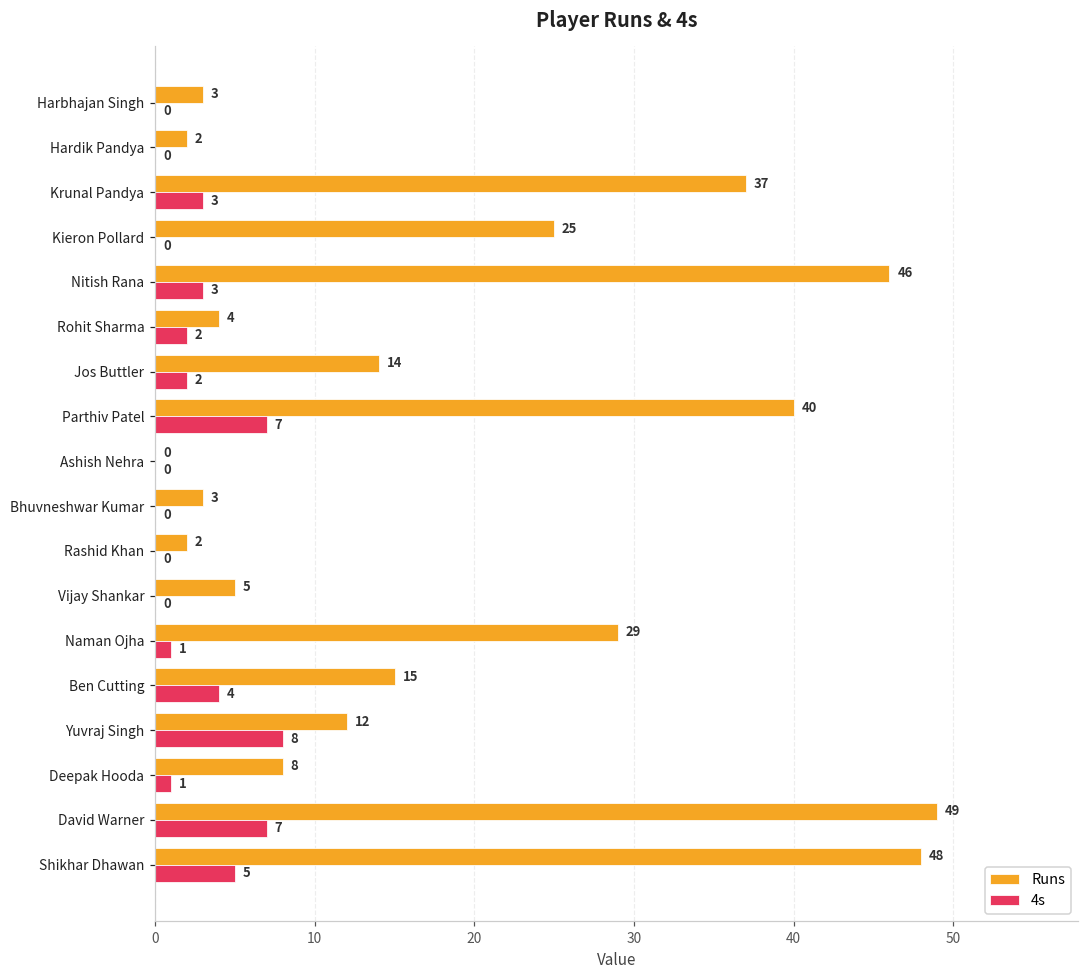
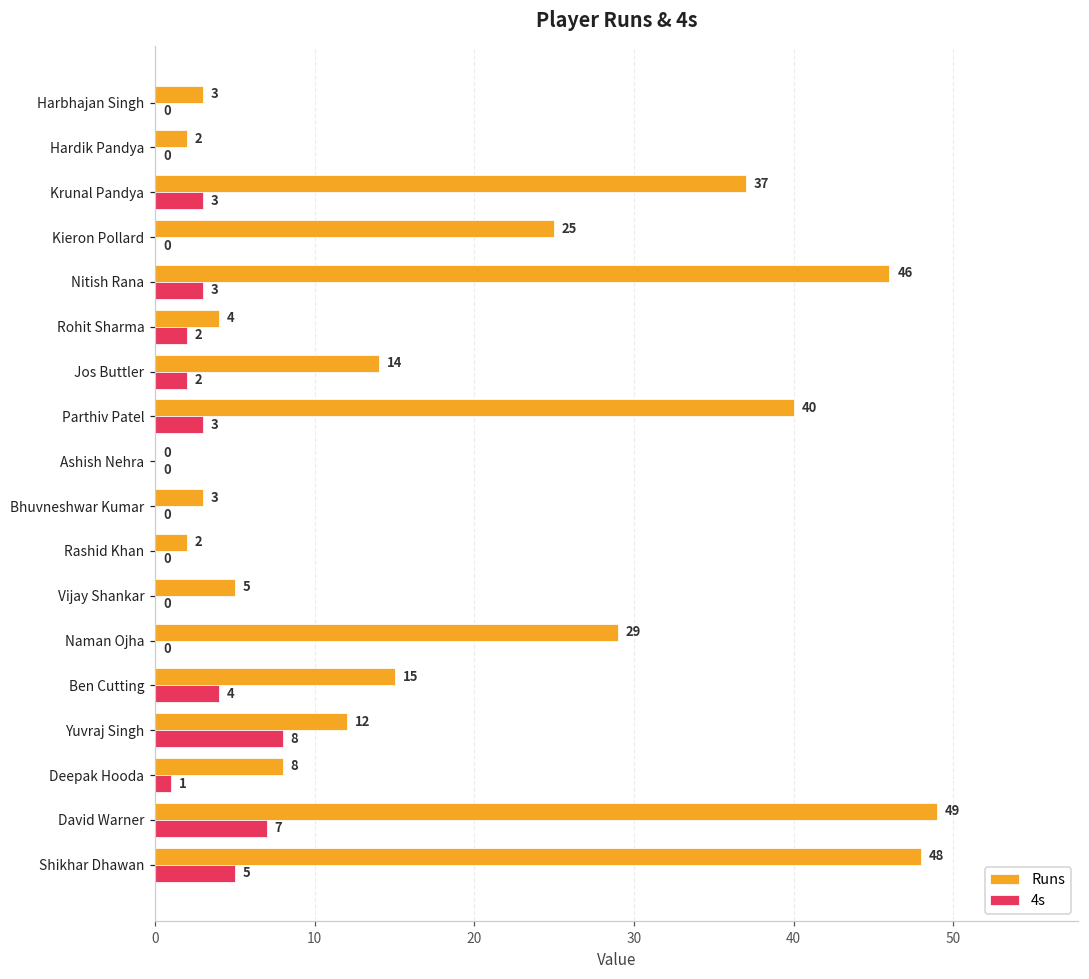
4s, Parthiv Patel: 7 -> 3
4s, Naman Ojha: 1 -> 0
